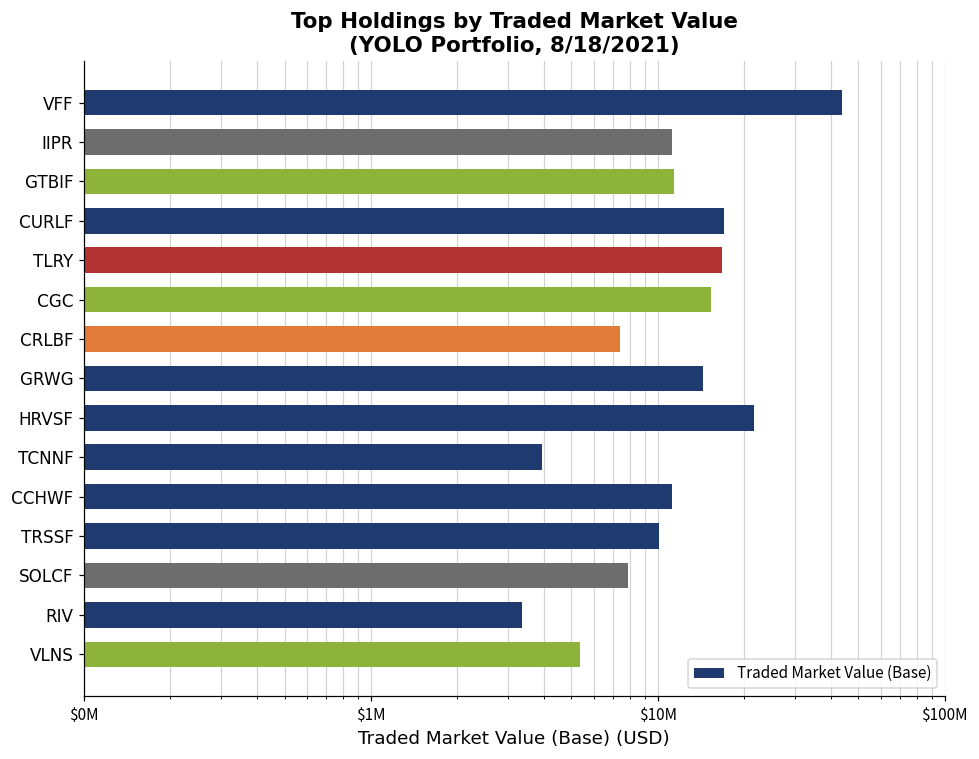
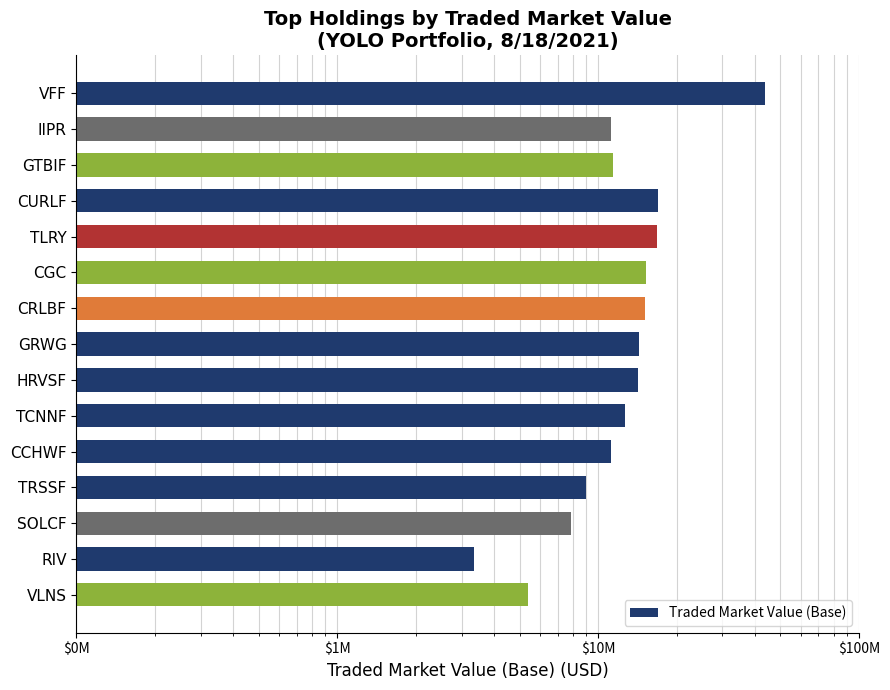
CRLBF: $7400000 -> $15000000
HRVSF: $22000000 -> $14000000
TCNNF: $3900000 -> $13000000
TRSSF: $10100000 -> $9000000
